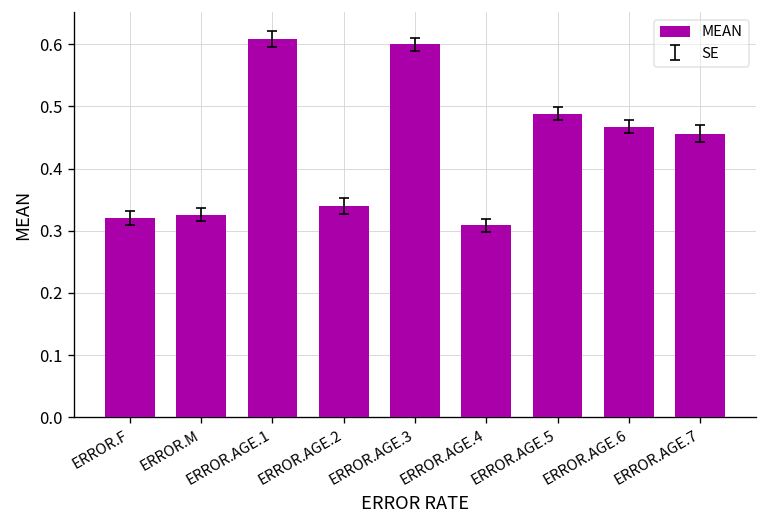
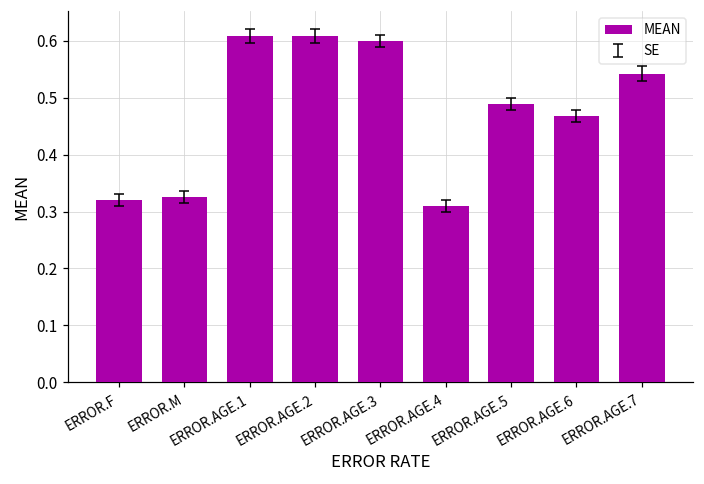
MEAN, ERROR.AGE.2: 0.34 -> 0.61
MEAN, ERROR.AGE.7: 0.46 -> 0.54
